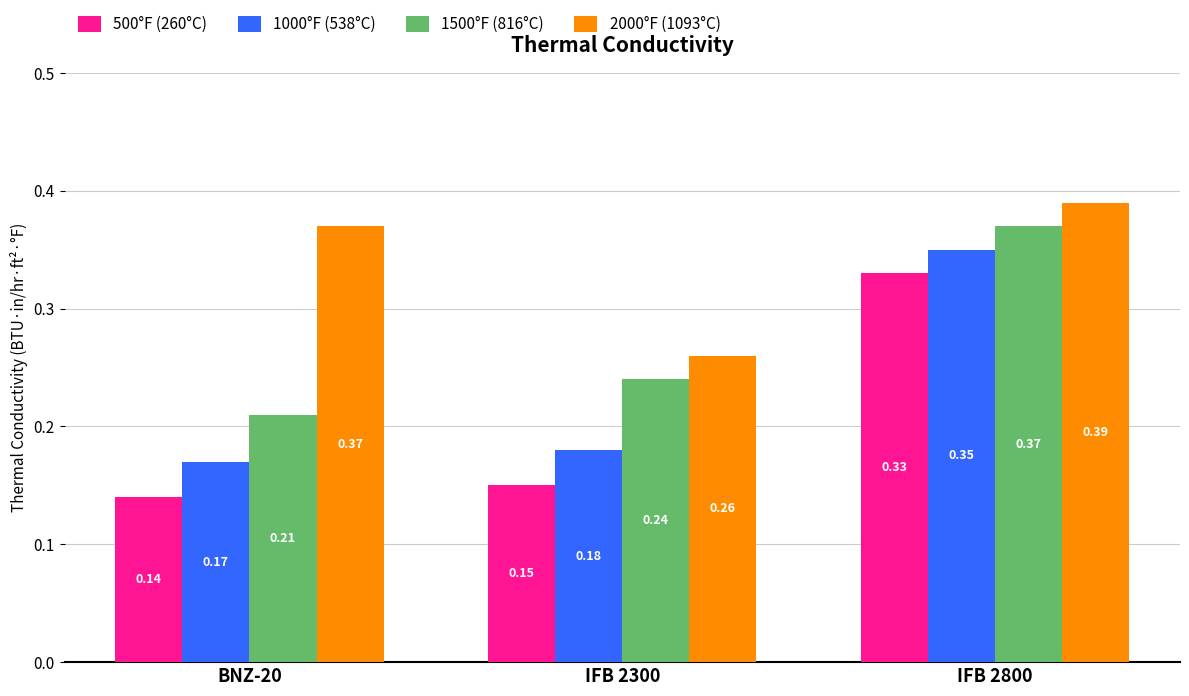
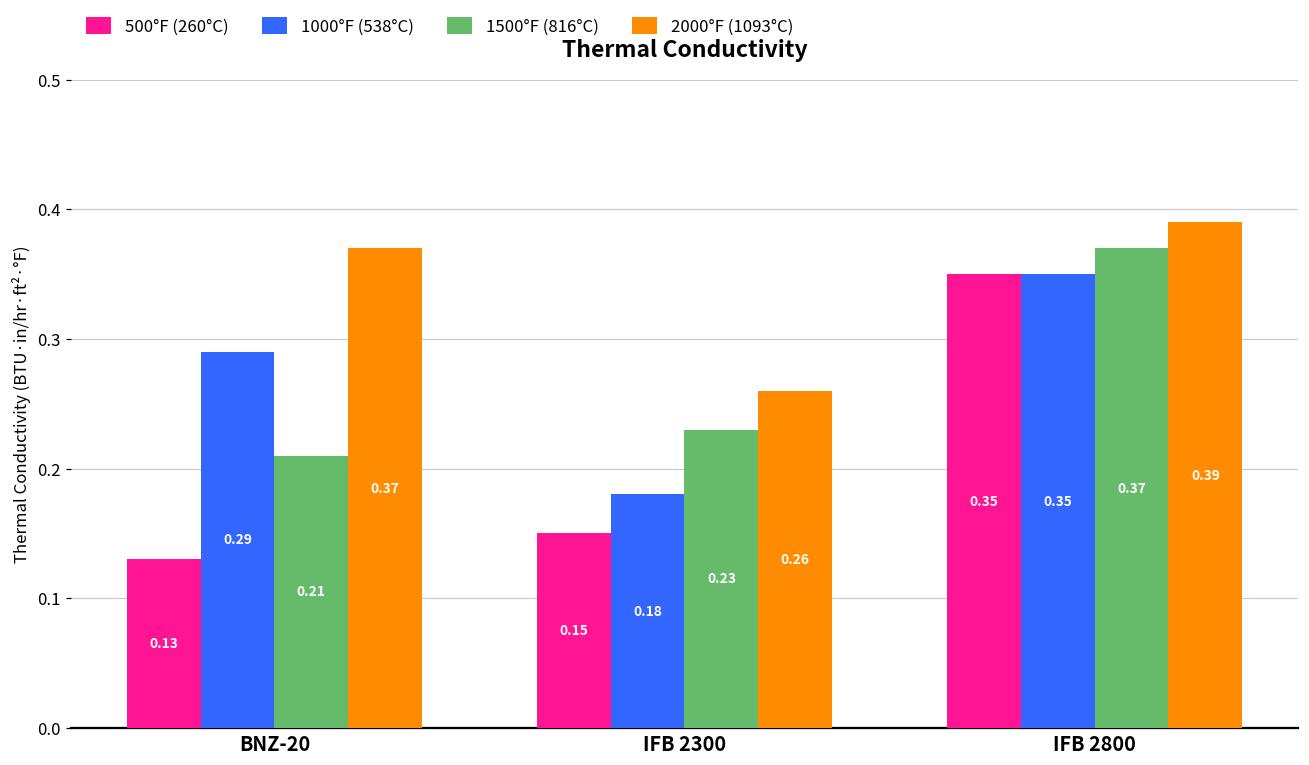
500°F (260°C), BNZ-20: 0.14 -> 0.13
1000°F (538°C), BNZ-20: 0.17 -> 0.29
1500°F (816°C), IFB 2300: 0.24 -> 0.23
500°F (260°C), IFB 2800: 0.33 -> 0.35
